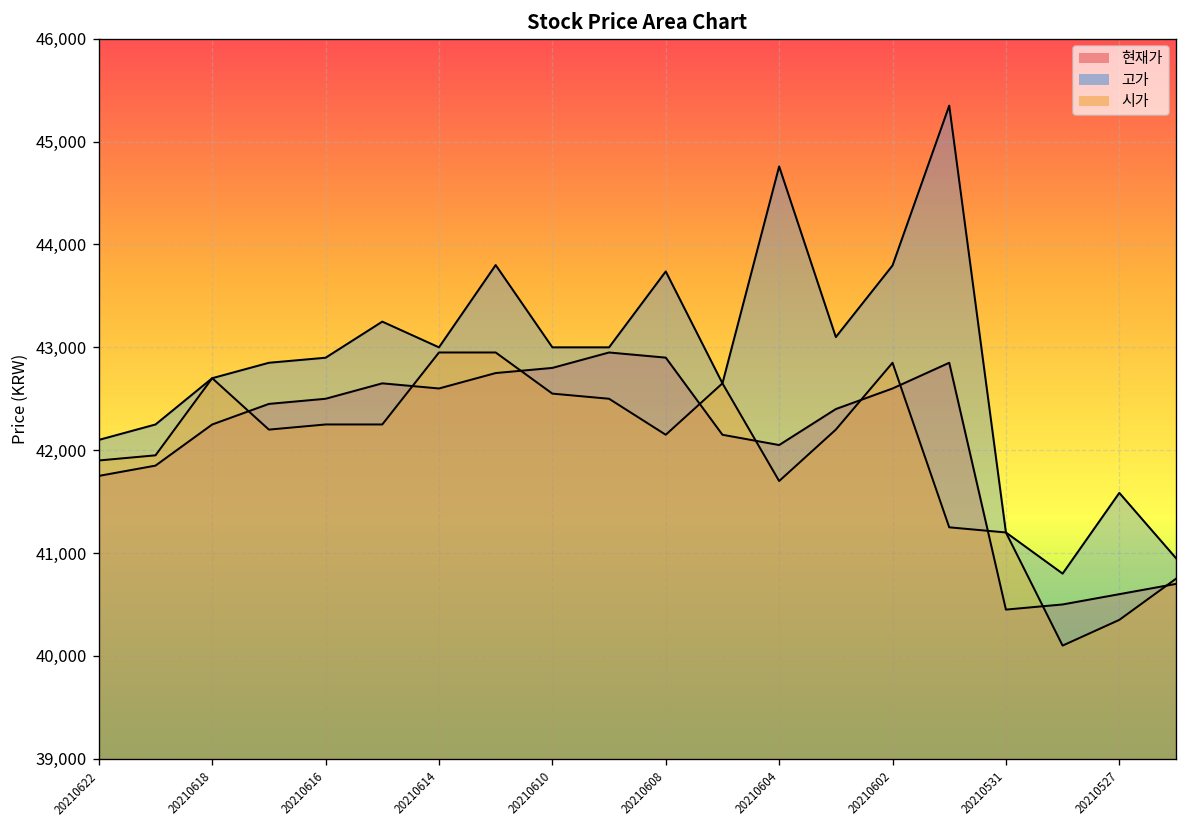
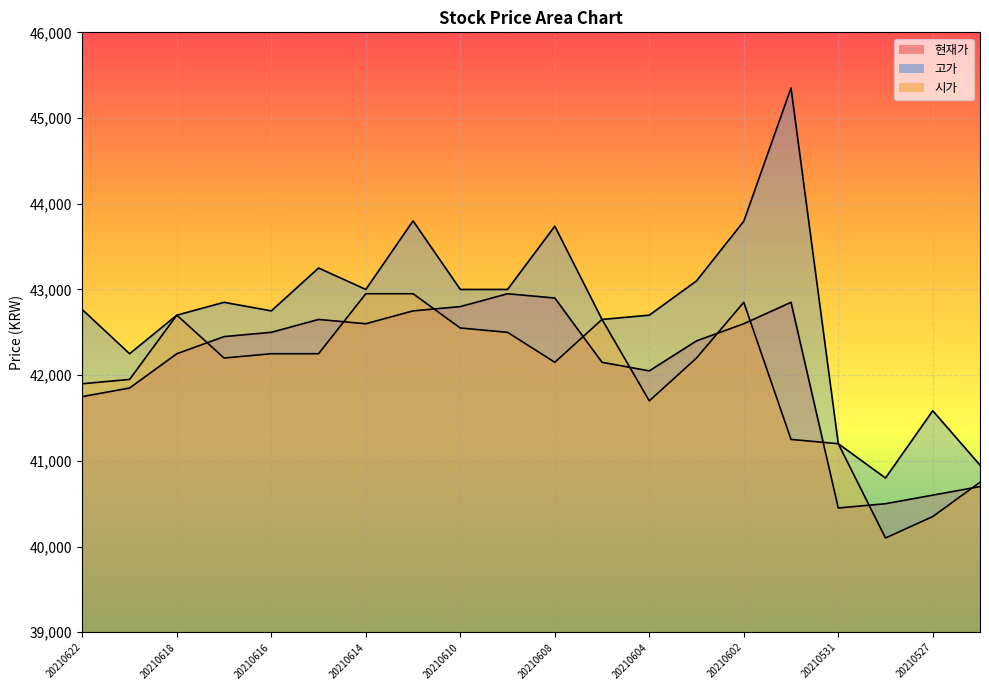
고가, 20210622: 42,100 -> 42,800
고가, 20210616: 42,900 -> 42,800
고가, 20210604: 44,800 -> 42,700
